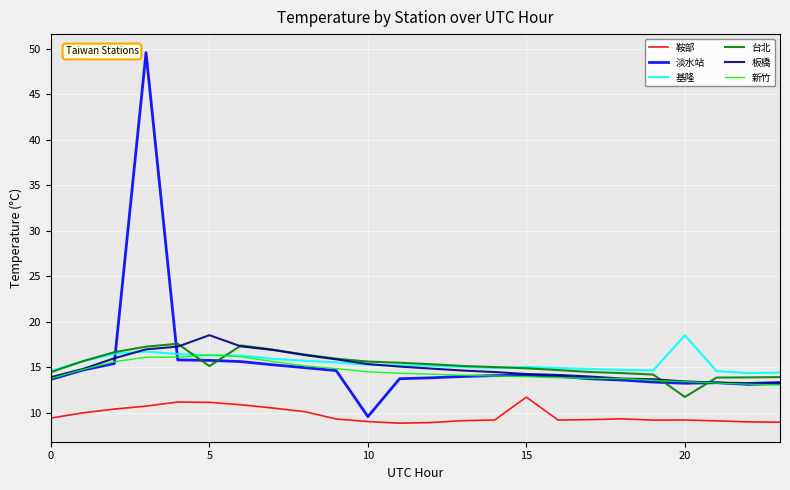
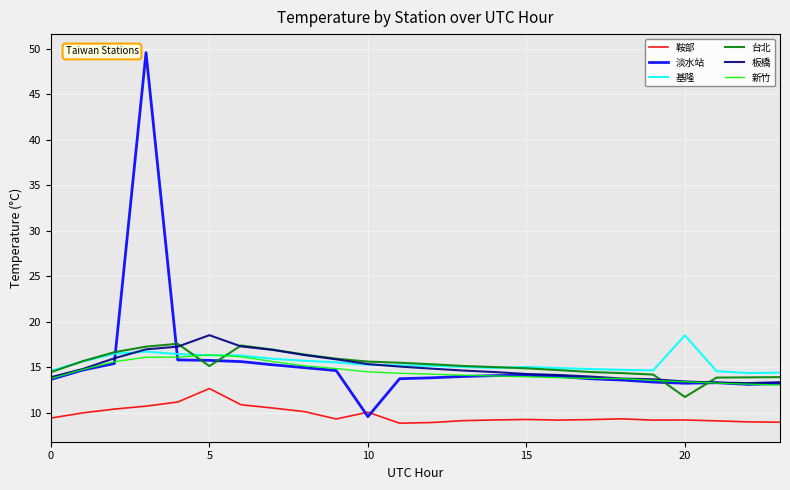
鞍部, 5: 11 -> 13
鞍部, 10: 9 -> 10
鞍部, 15: 12 -> 9
